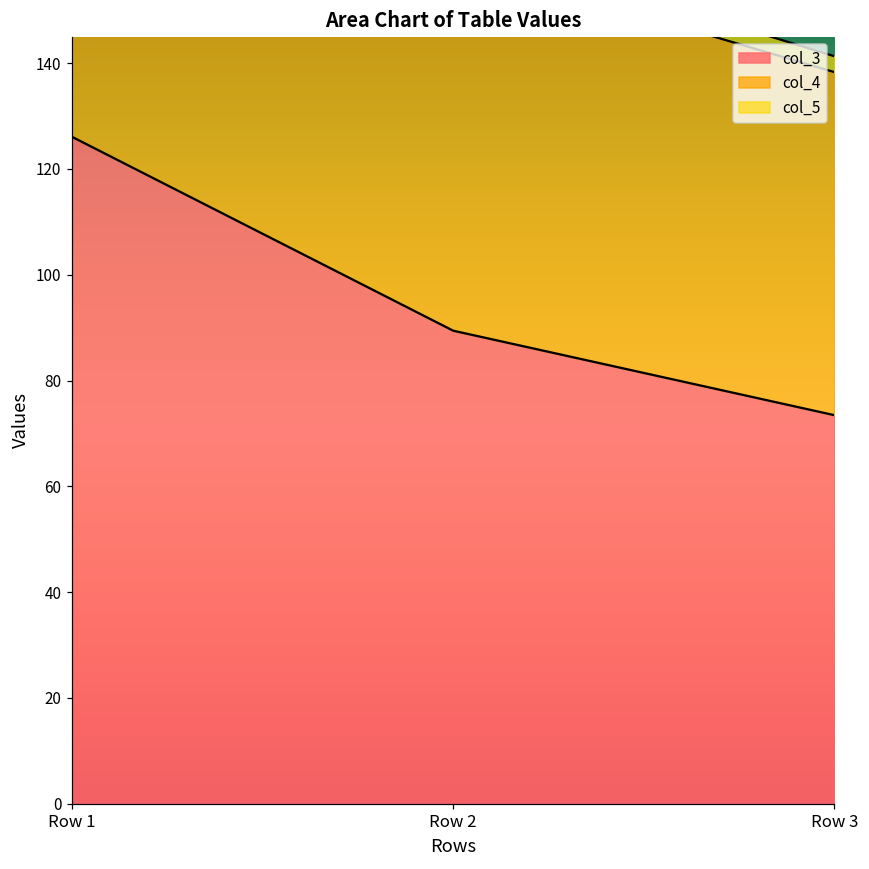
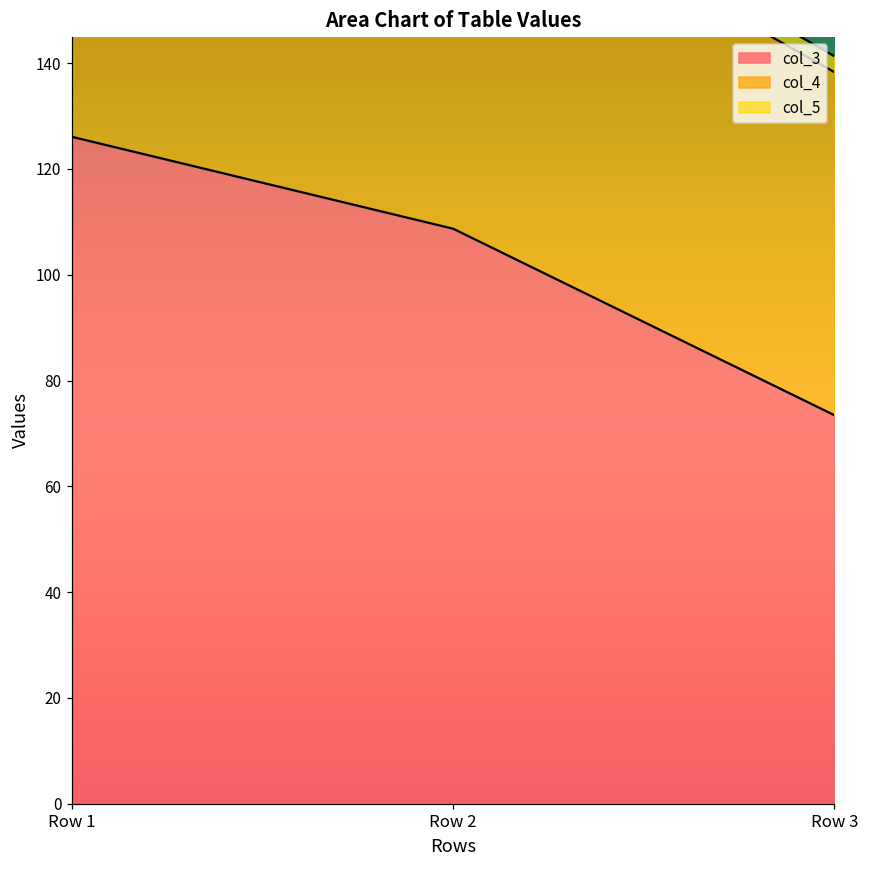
col_3, Row 2: 89 -> 109
